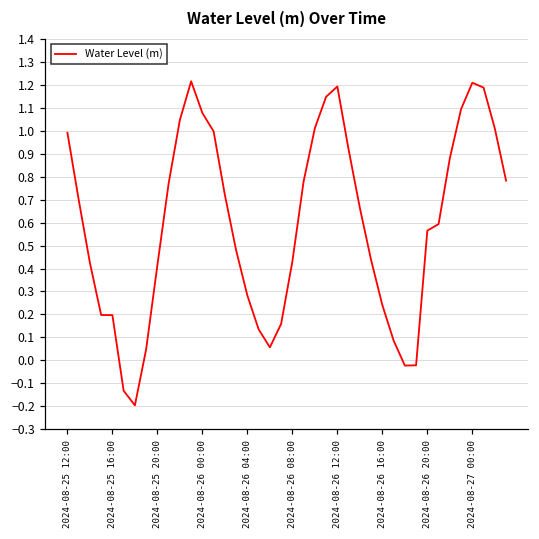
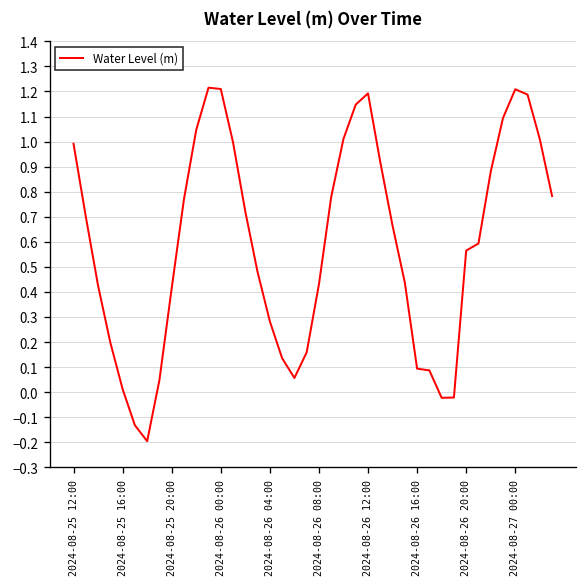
2024-08-25 16:00: 0.20 -> 0.01
2024-08-26 00:00: 1.08 -> 1.21
2024-08-26 16:00: 0.24 -> 0.09
